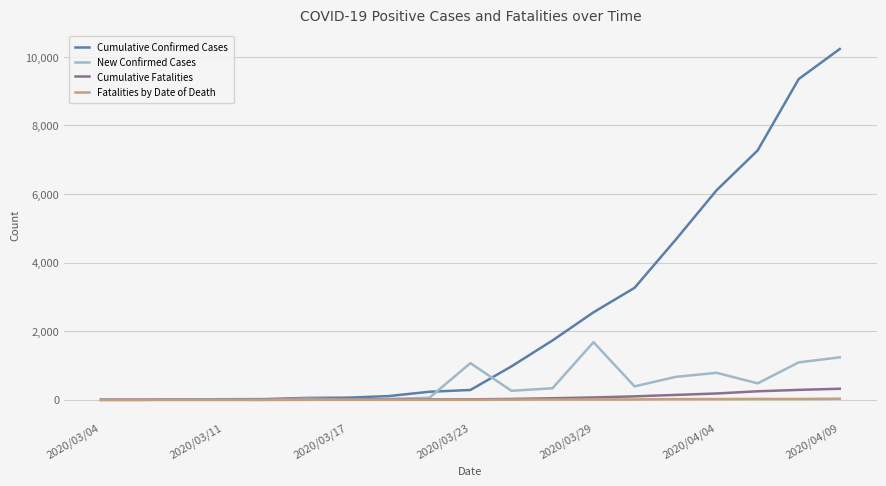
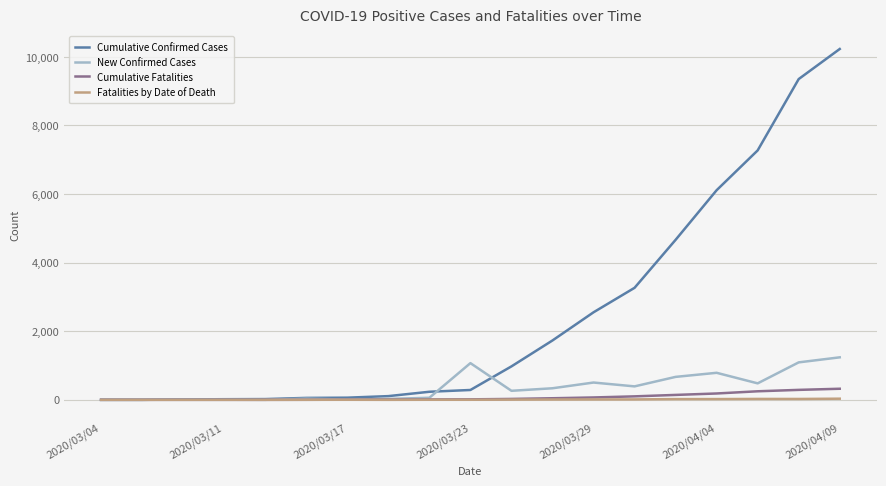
New Confirmed Cases, 2020/03/29: 1,700 -> 500
